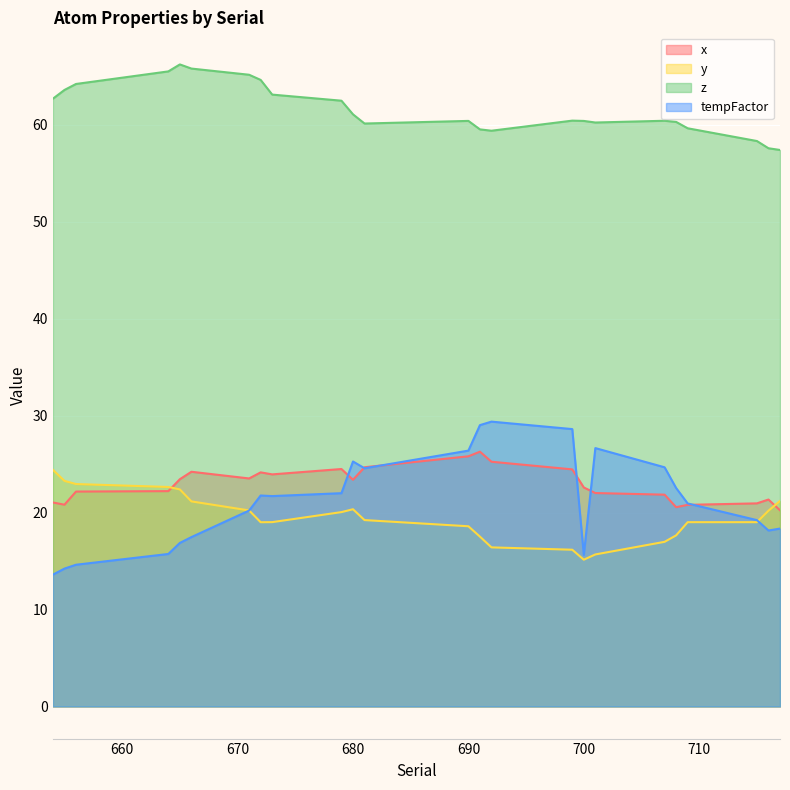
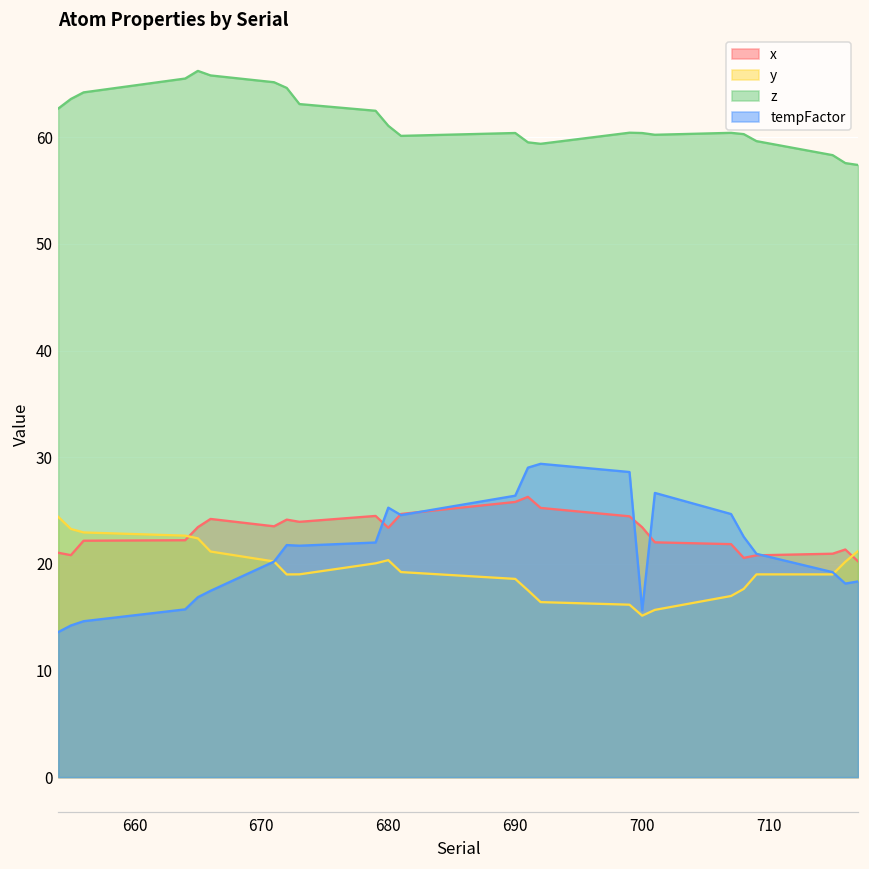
x, 700: 22.6 -> 23.4
